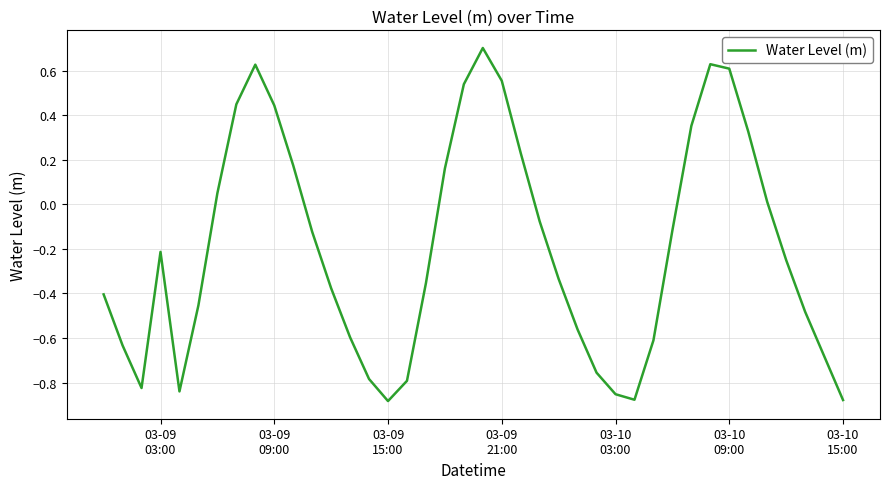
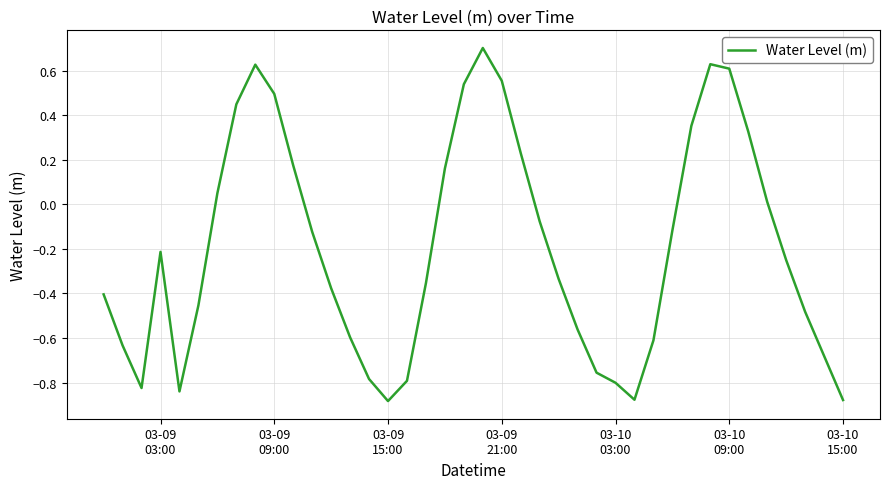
03-09 09:00: 0.44 -> 0.50
03-10 03:00: -0.85 -> -0.80
